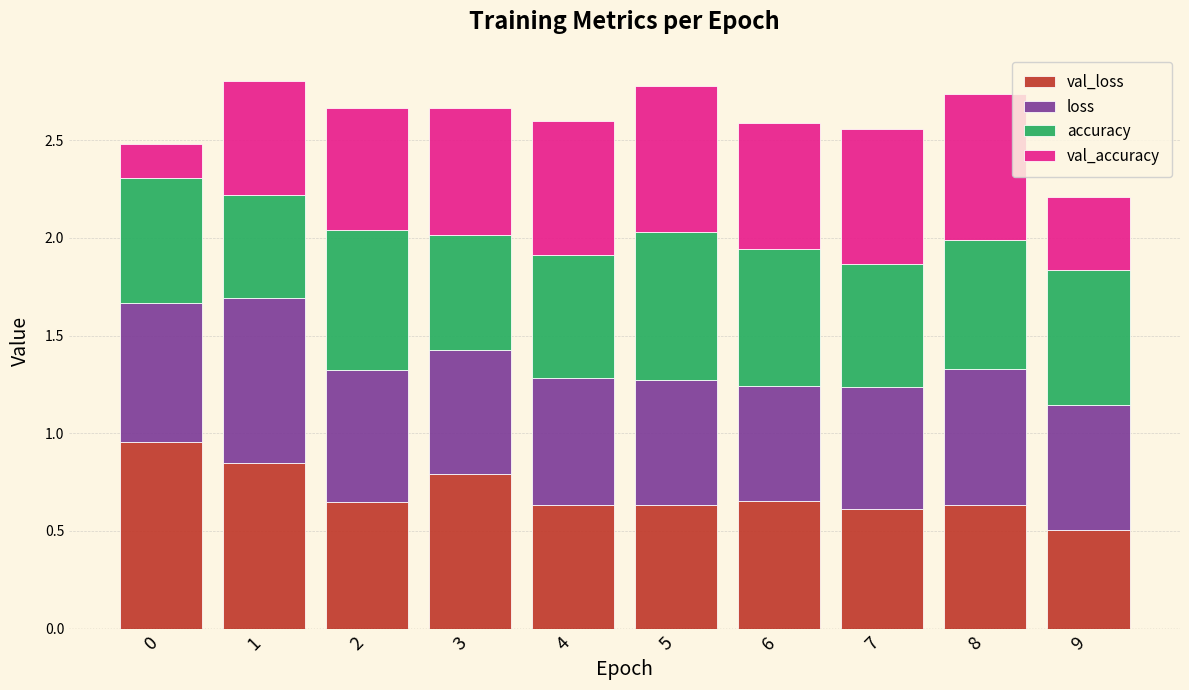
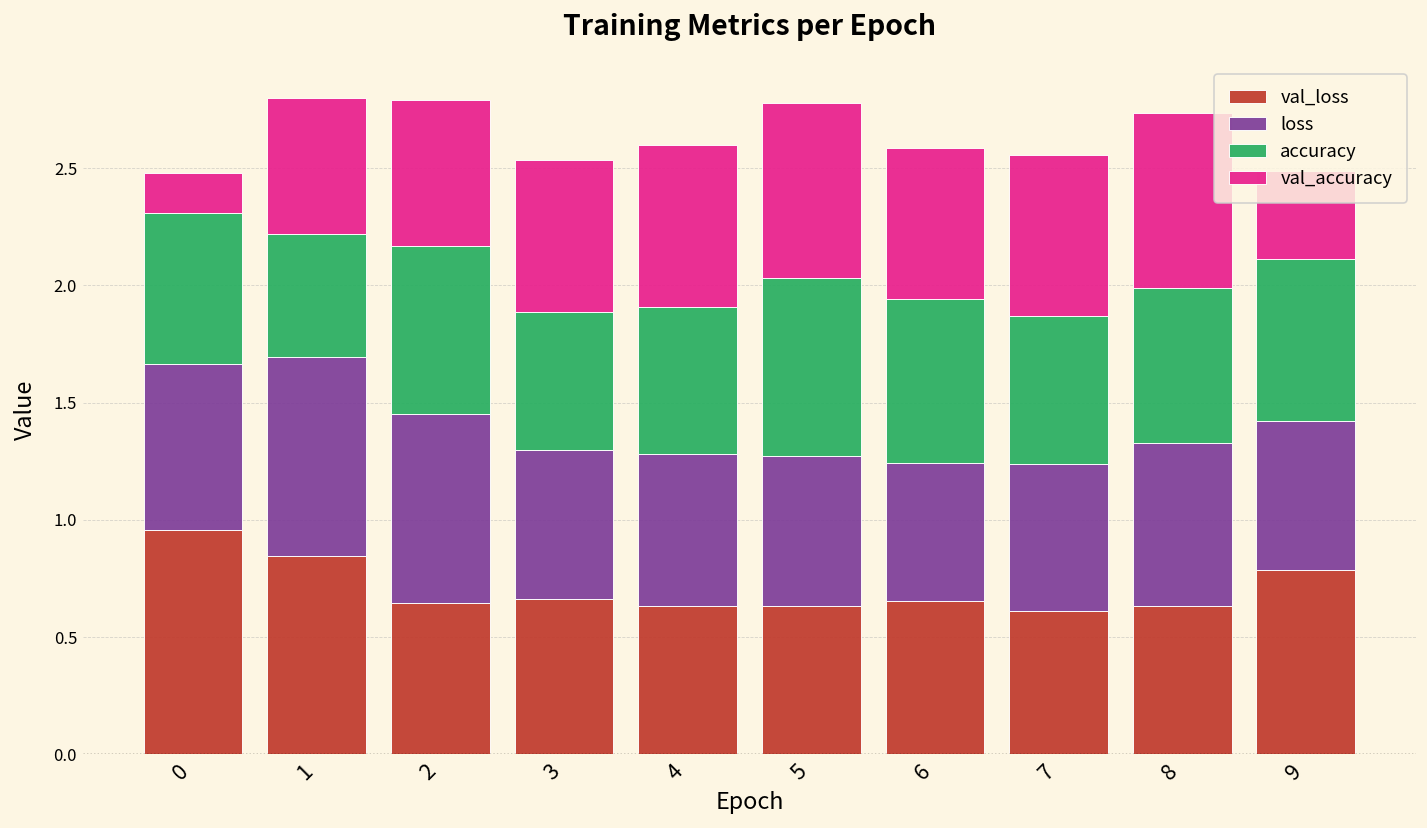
loss, 2: 0.68 -> 0.81
val_loss, 3: 0.79 -> 0.66
val_loss, 9: 0.51 -> 0.79
